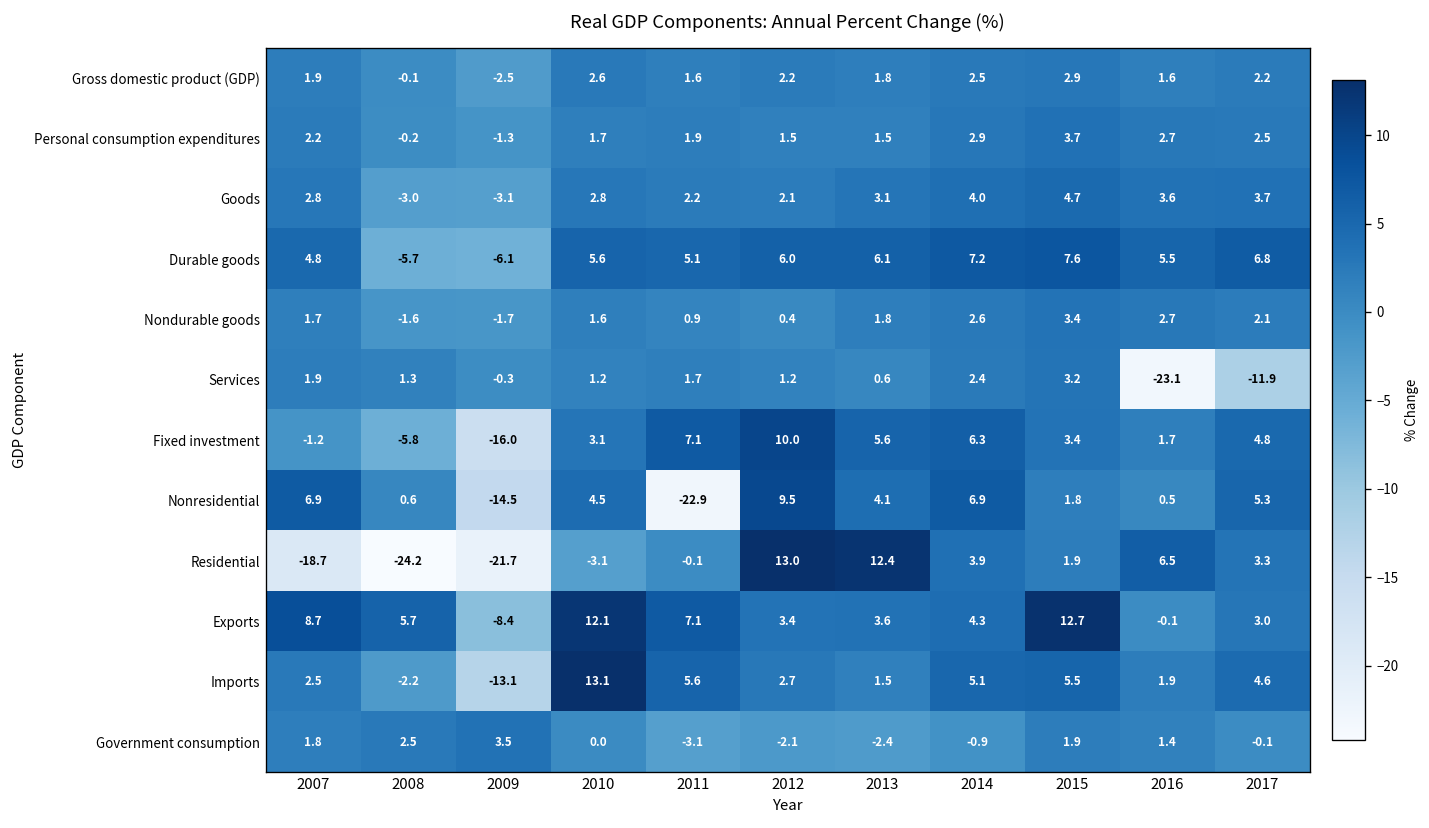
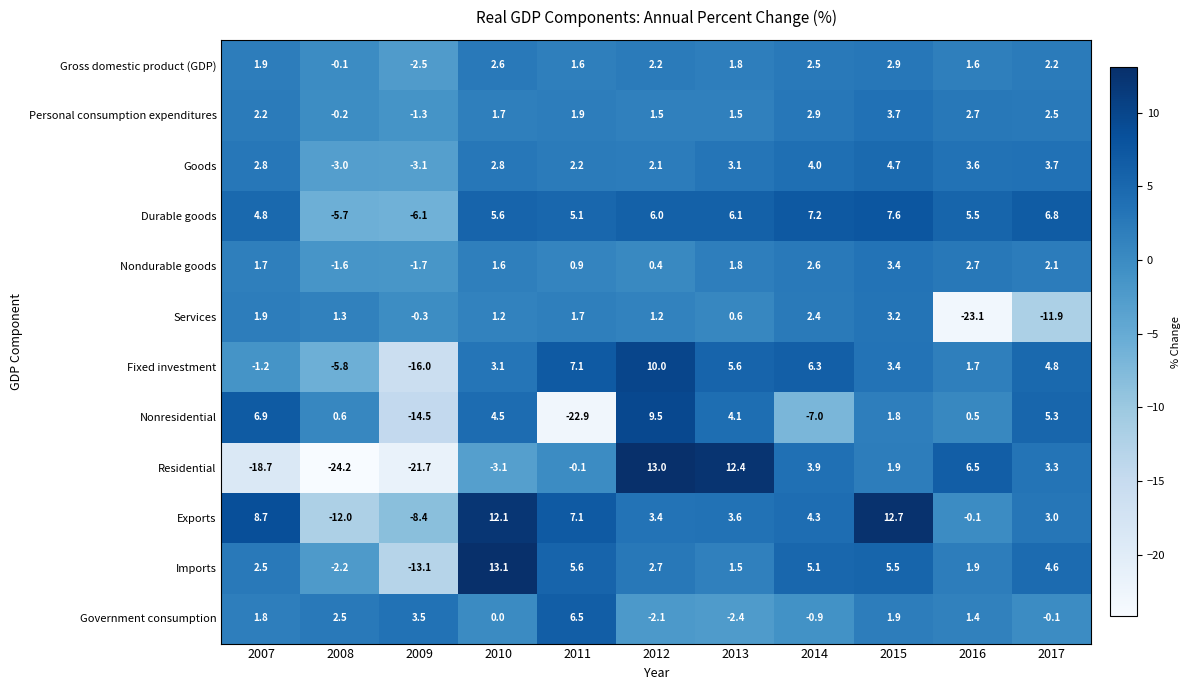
Nonresidential, 2014: 6.9 -> -7.0
Exports, 2008: 5.7 -> -12.0
Government consumption, 2011: -3.1 -> 6.5
